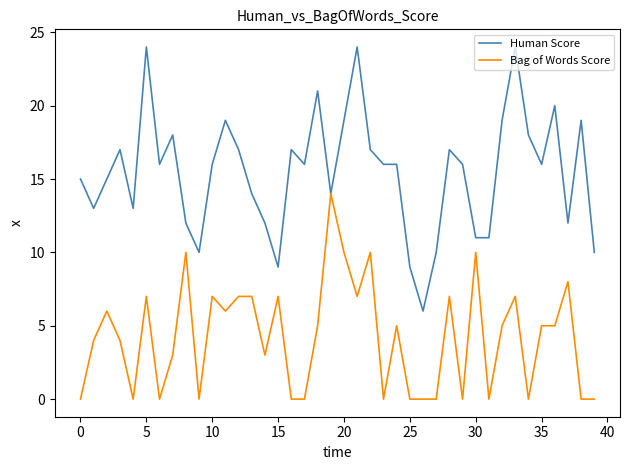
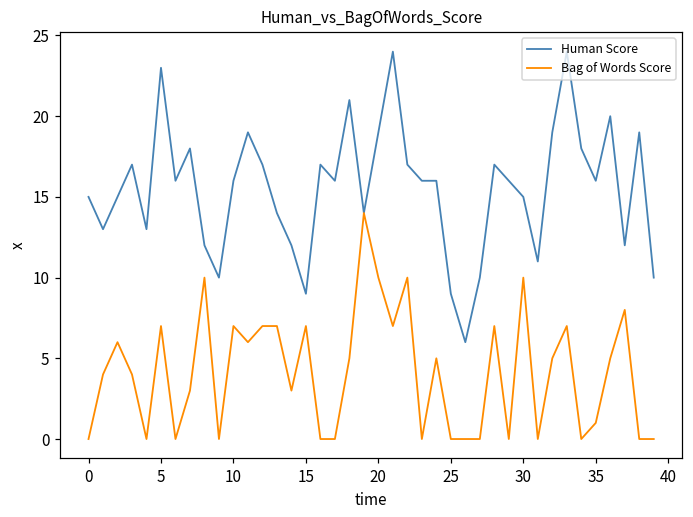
Human Score, 5: 24 -> 23
Human Score, 30: 11 -> 15
Bag of Words Score, 35: 5 -> 1
